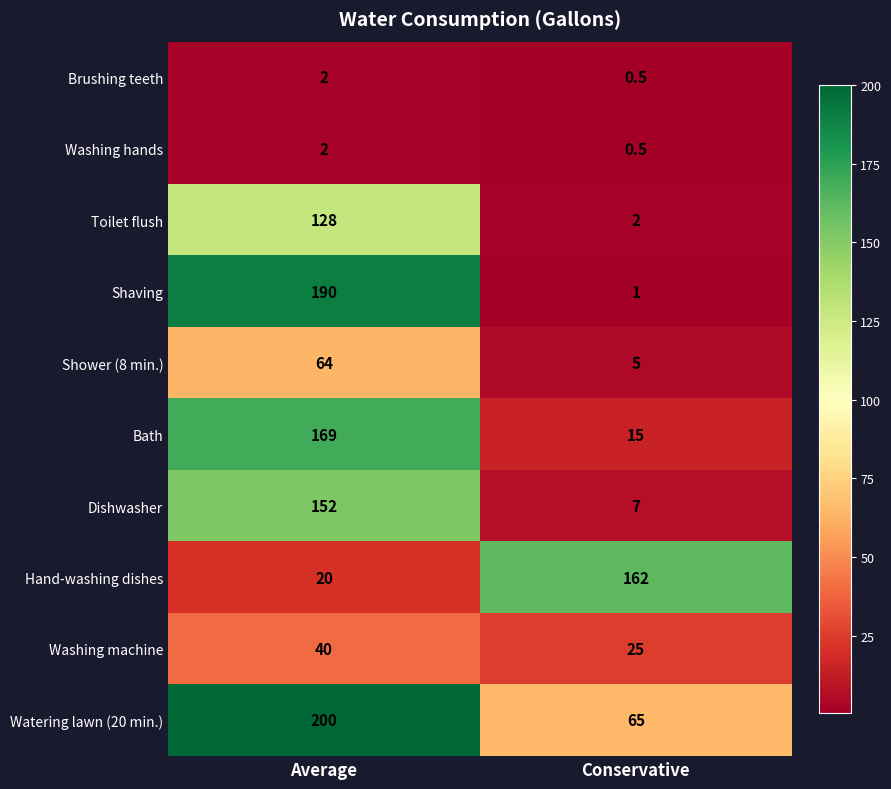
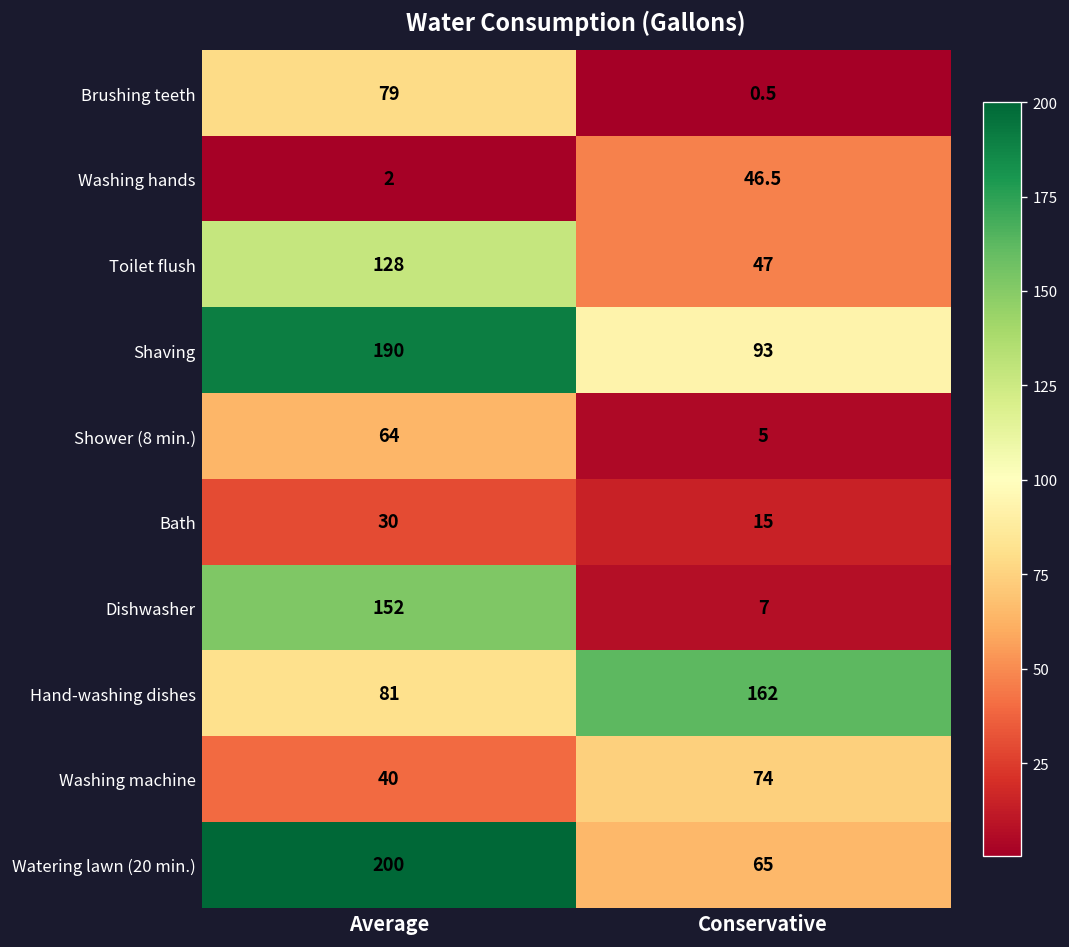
Brushing teeth, Average: 2 -> 79
Washing hands, Conservative: 0.5 -> 46.5
Toilet flush, Conservative: 2 -> 47
Shaving, Conservative: 1 -> 93
Bath, Average: 169 -> 30
Hand-washing dishes, Average: 20 -> 81
Washing machine, Conservative: 25 -> 74
